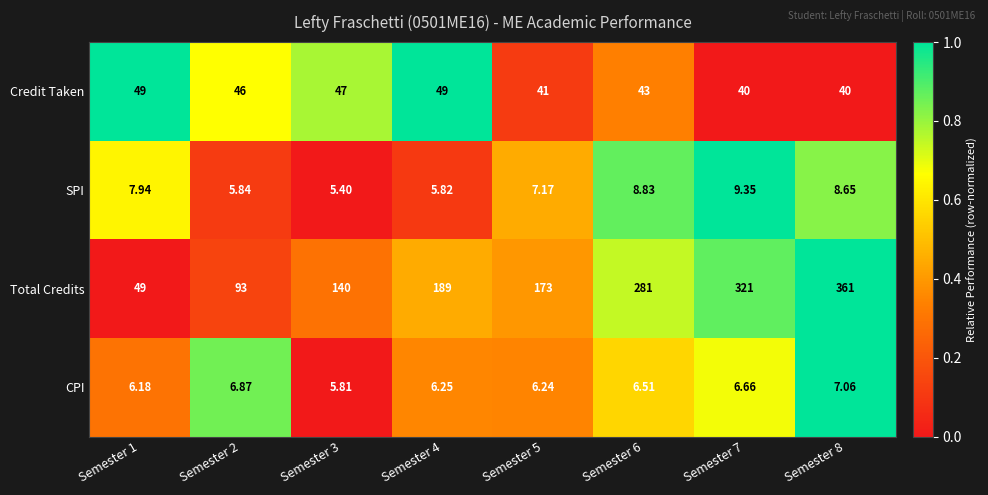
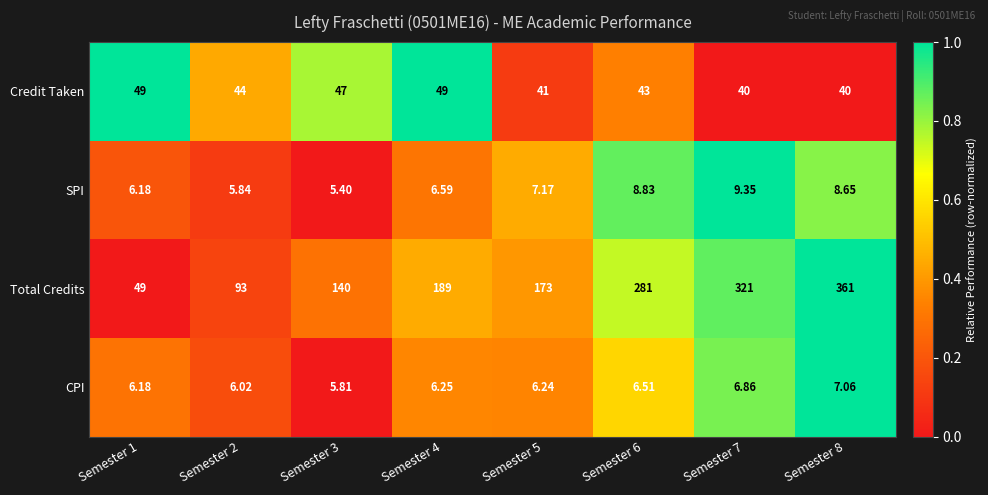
Credit Taken, Semester 2: 46 -> 44
SPI, Semester 1: 7.94 -> 6.18
SPI, Semester 4: 5.82 -> 6.59
CPI, Semester 2: 6.87 -> 6.02
CPI, Semester 7: 6.66 -> 6.86
